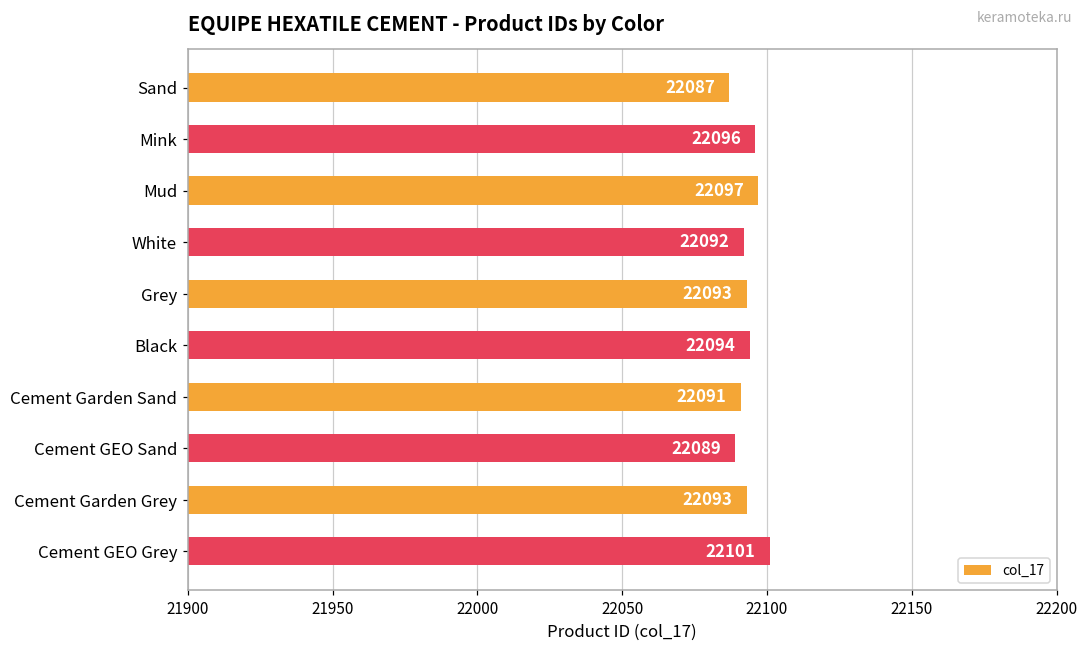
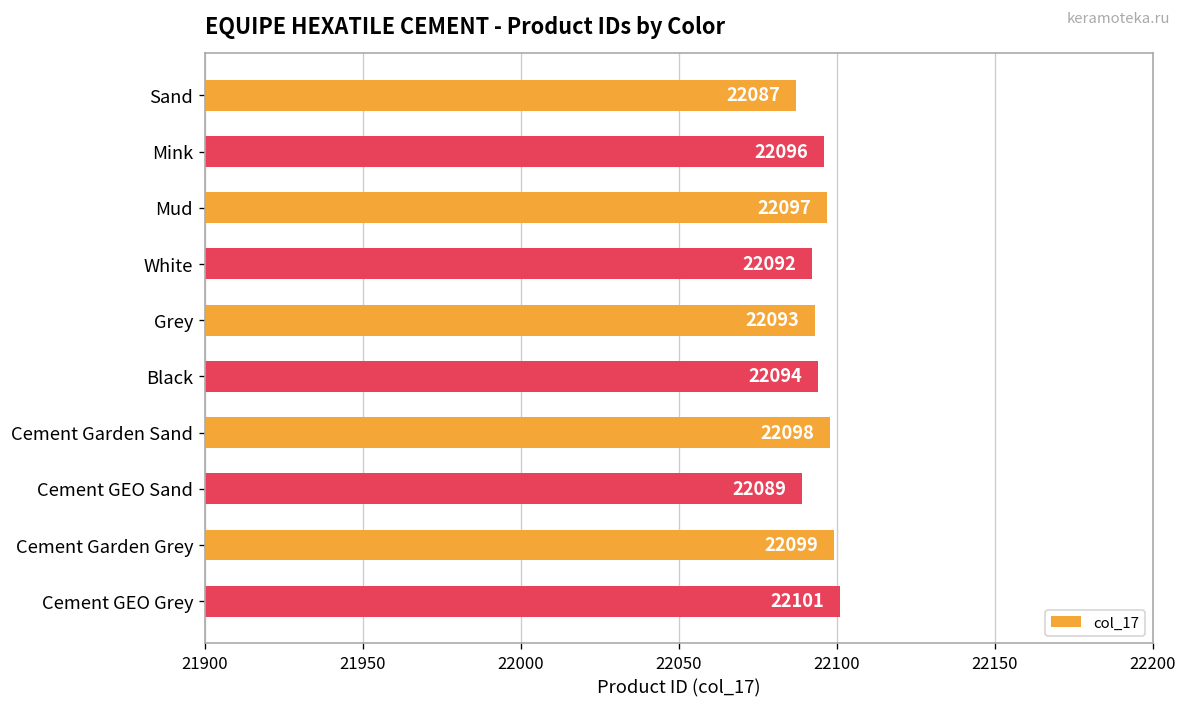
Cement Garden Sand: 22091 -> 22098
Cement Garden Grey: 22093 -> 22099
